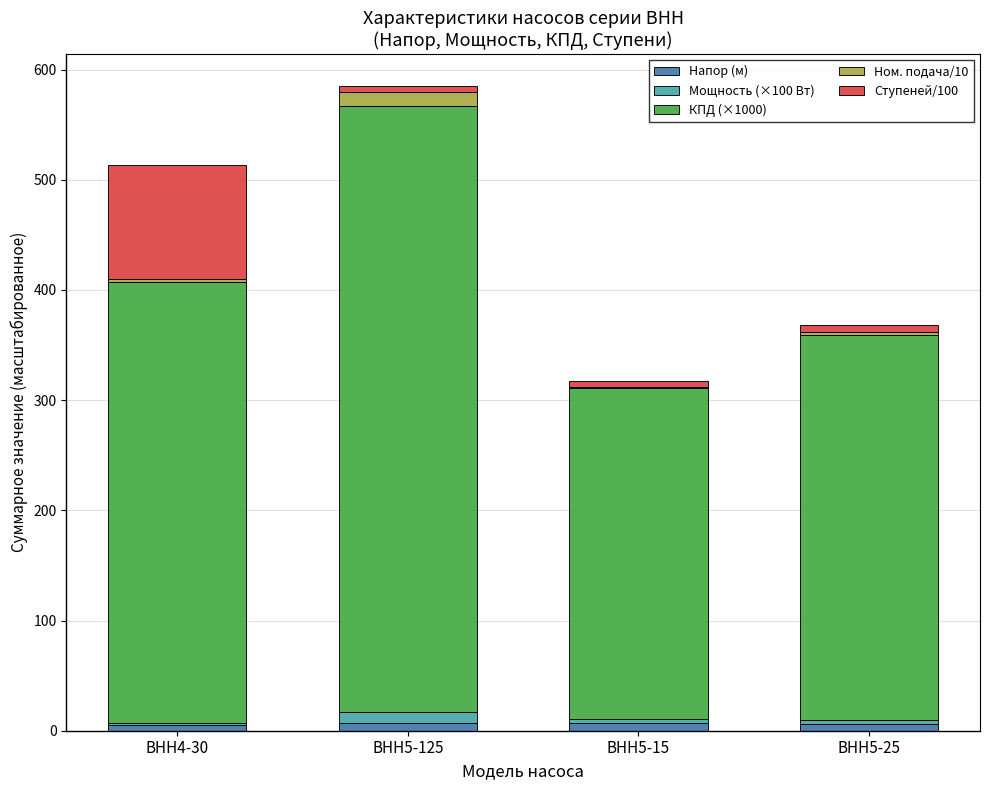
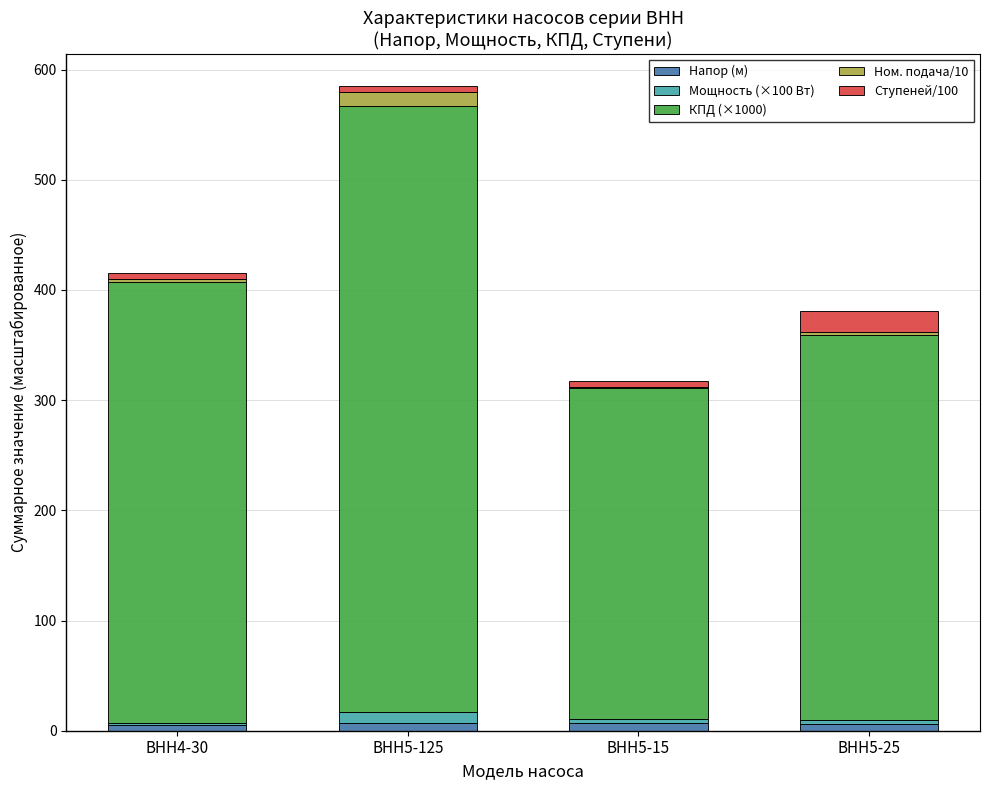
Ступеней/100, ВНН4-30: 104 -> 6
Ступеней/100, ВНН5-25: 7 -> 19
